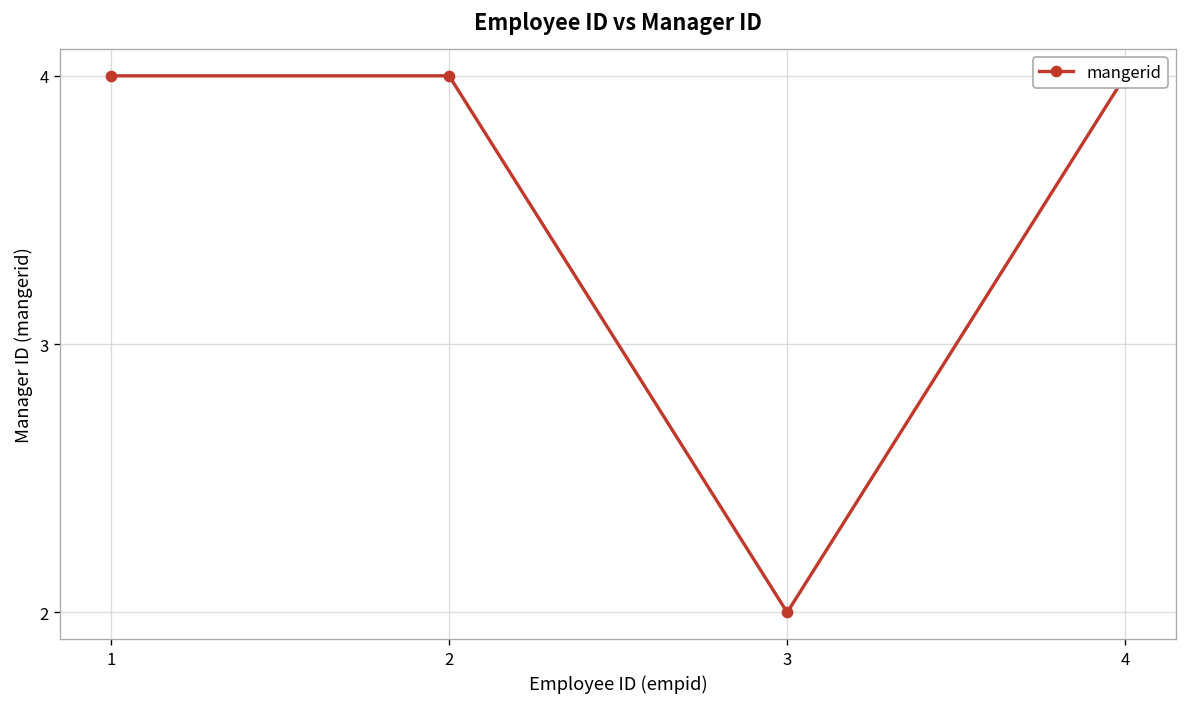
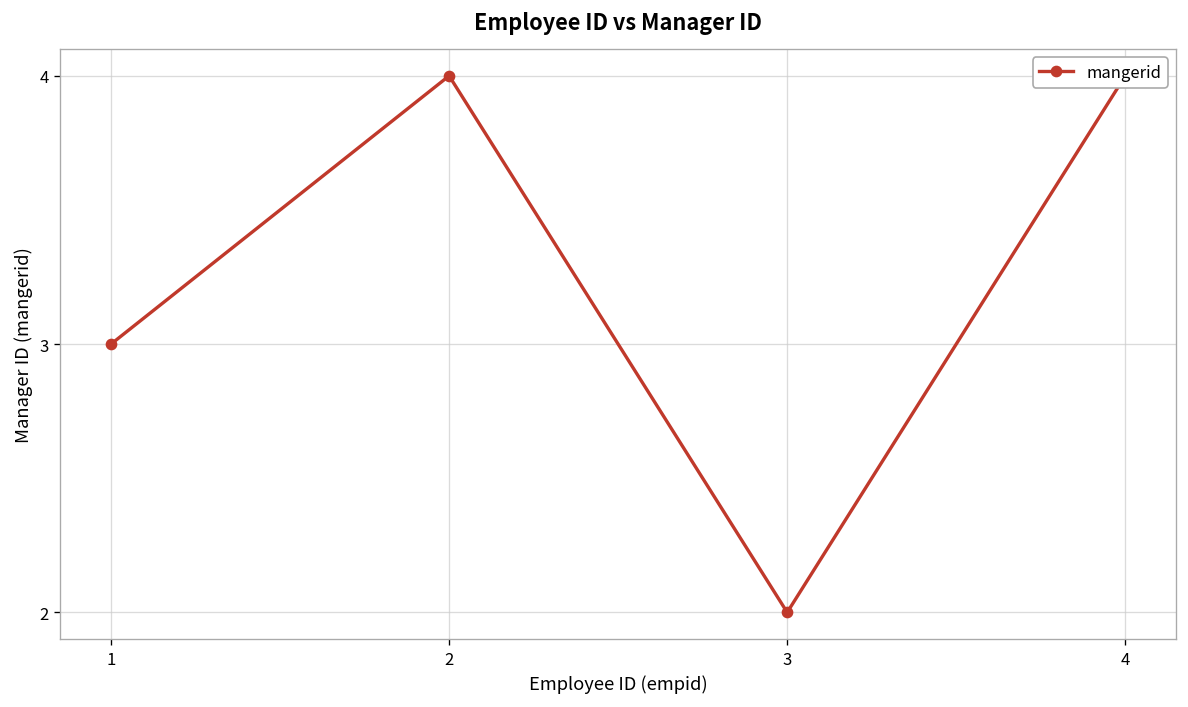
1: 4 -> 3
